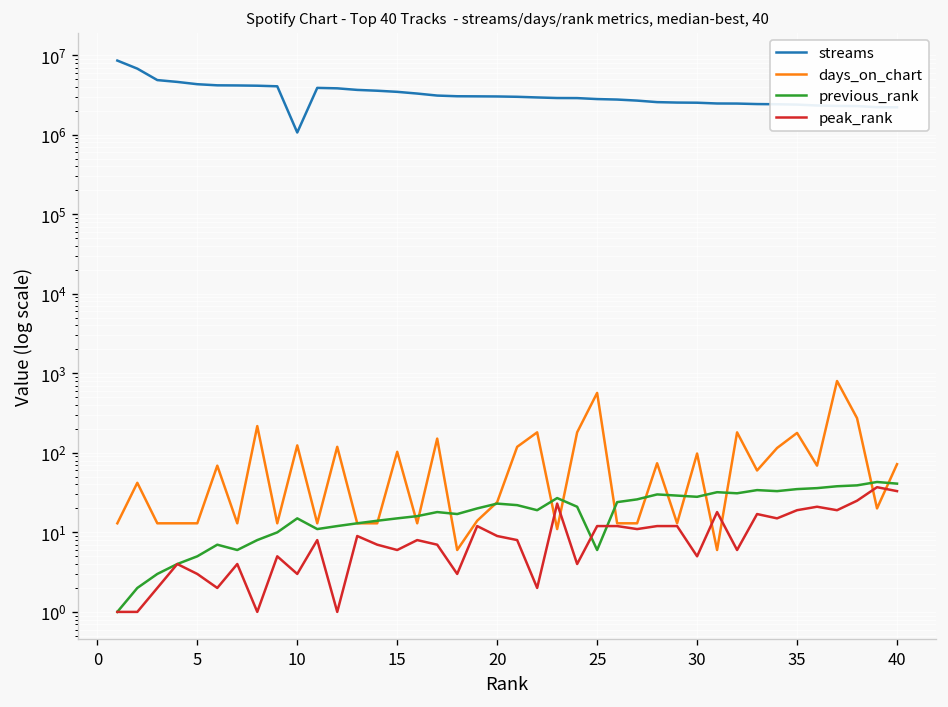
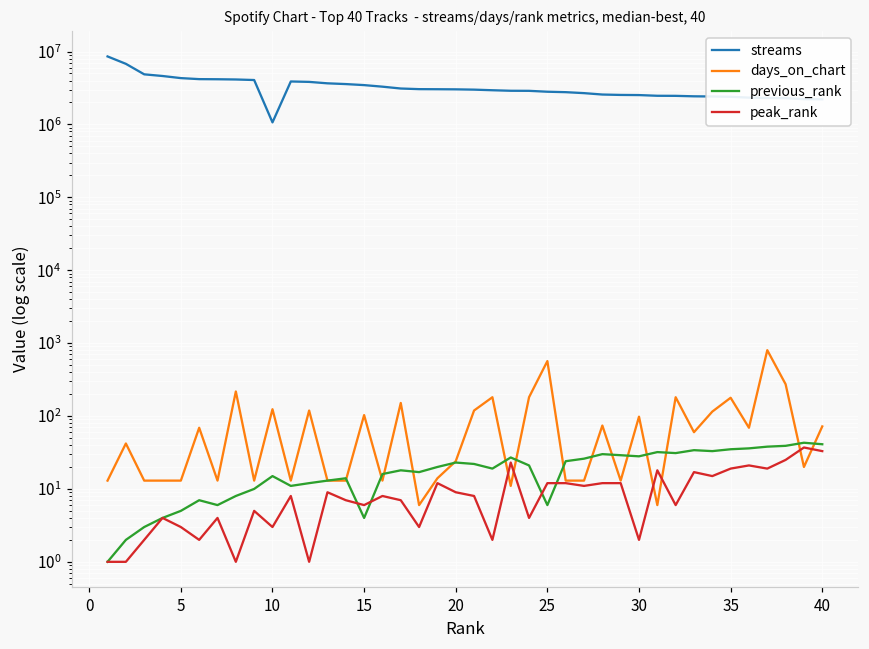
previous_rank, 15: 15 -> 4
peak_rank, 30: 5 -> 2
